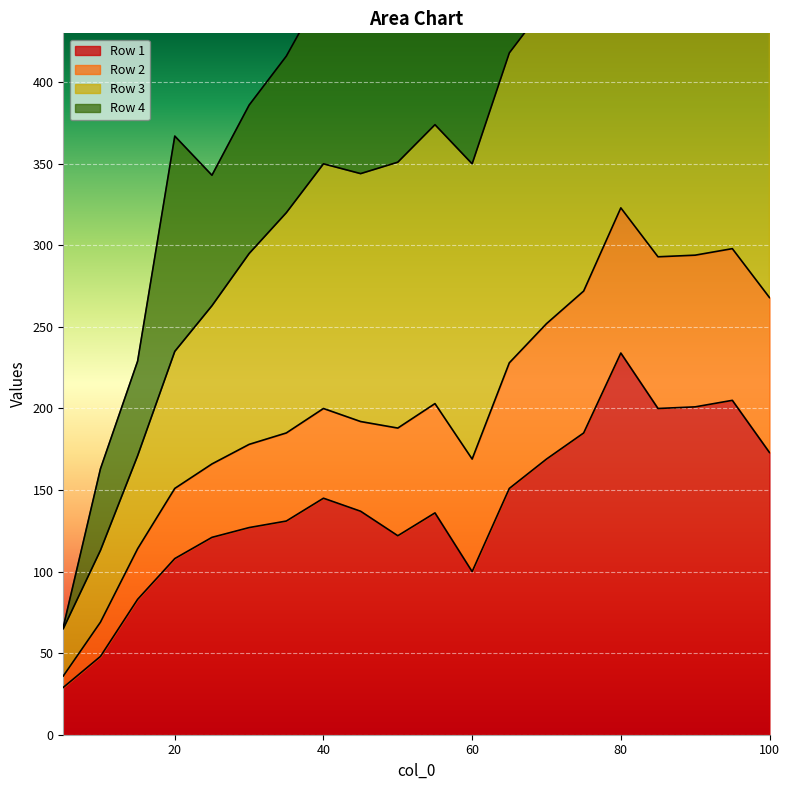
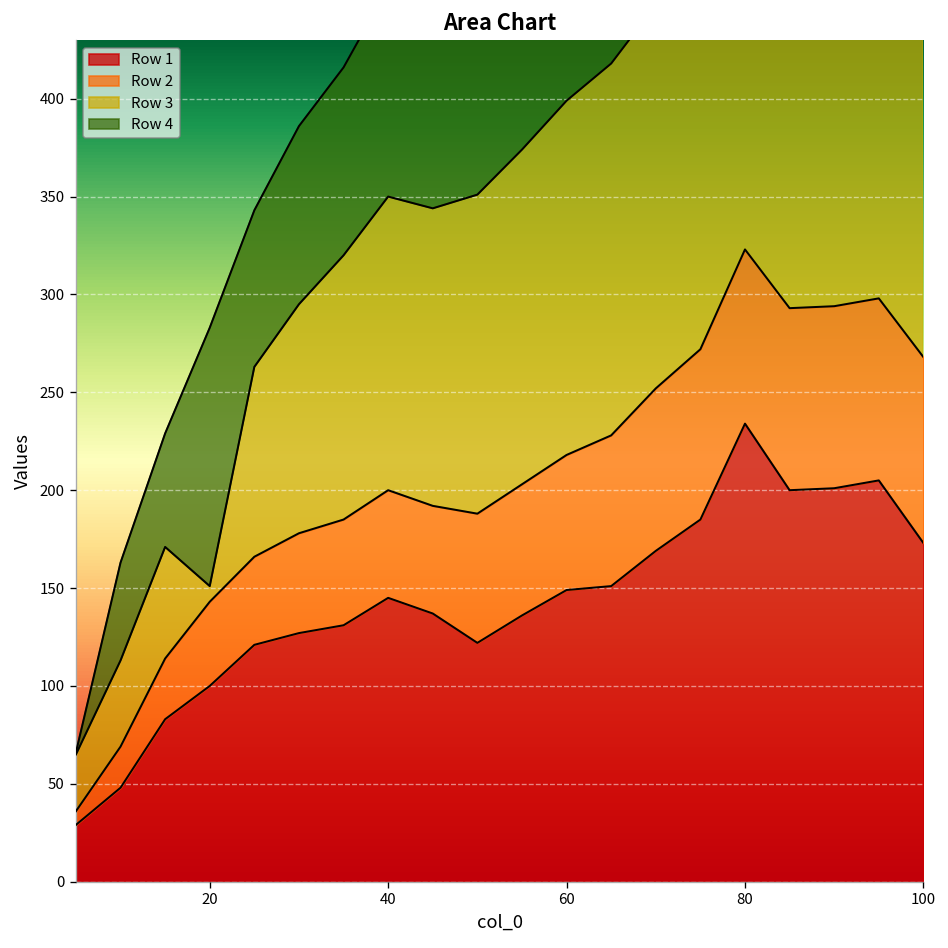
Row 1, 20: 108 -> 100
Row 3, 20: 84 -> 8
Row 1, 60: 100 -> 149
